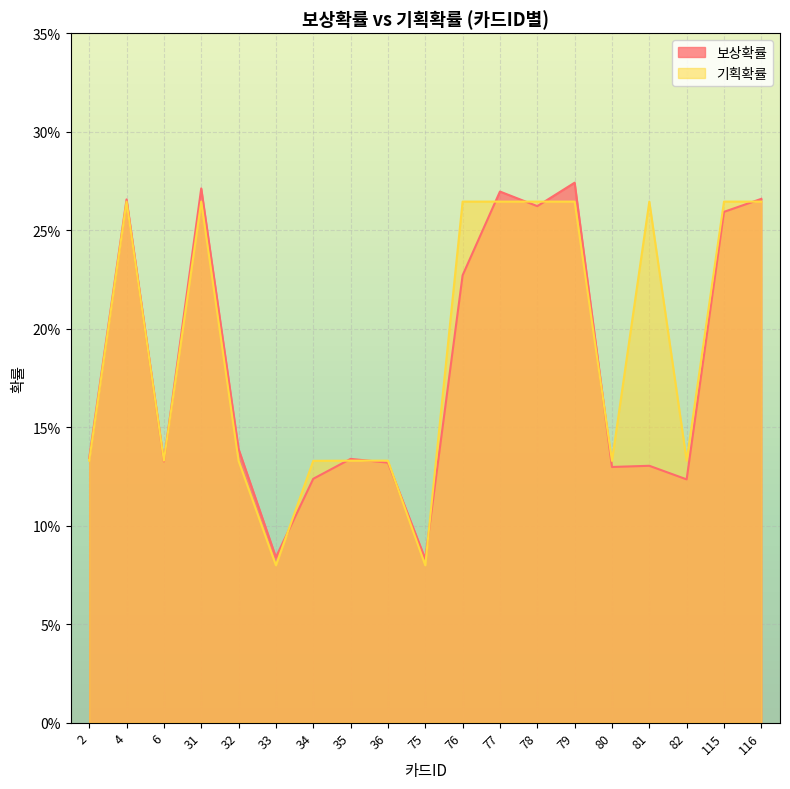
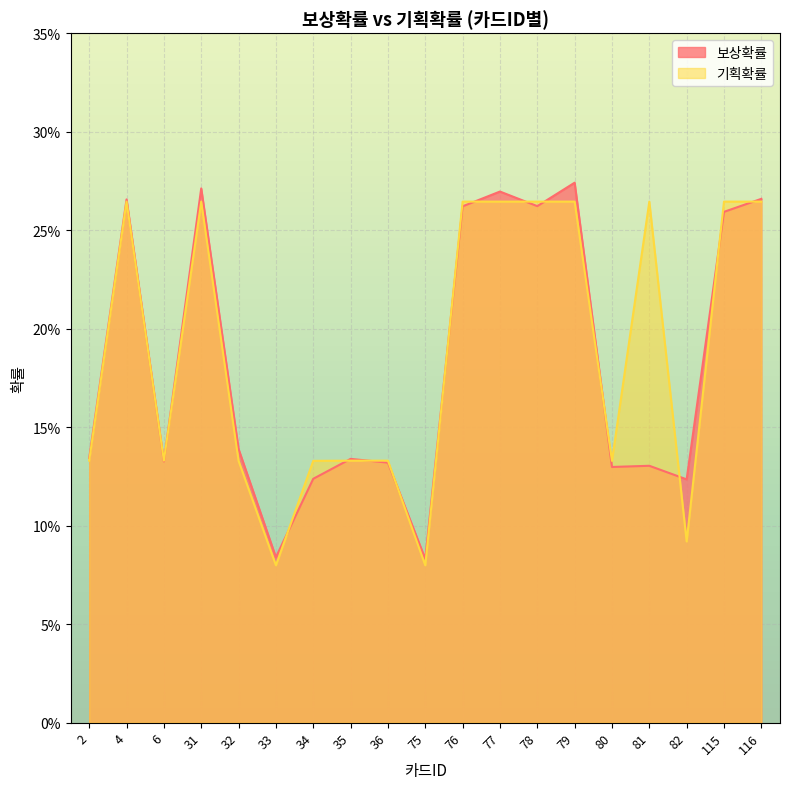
보상확률, 76: 22.7% -> 26.2%
기획확률, 82: 13.3% -> 9.2%
